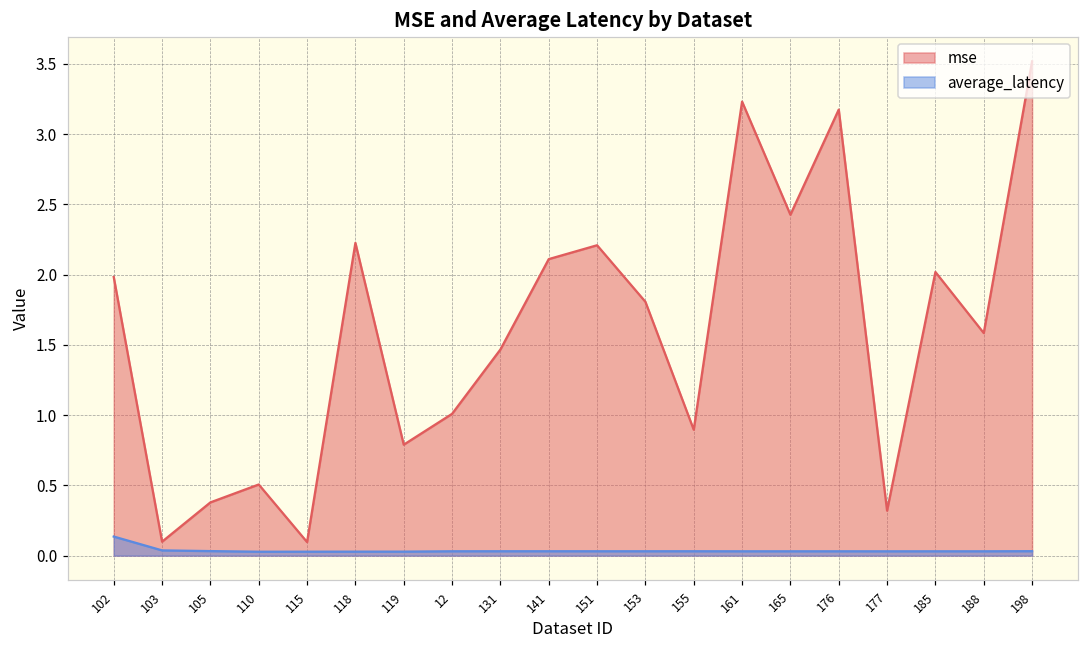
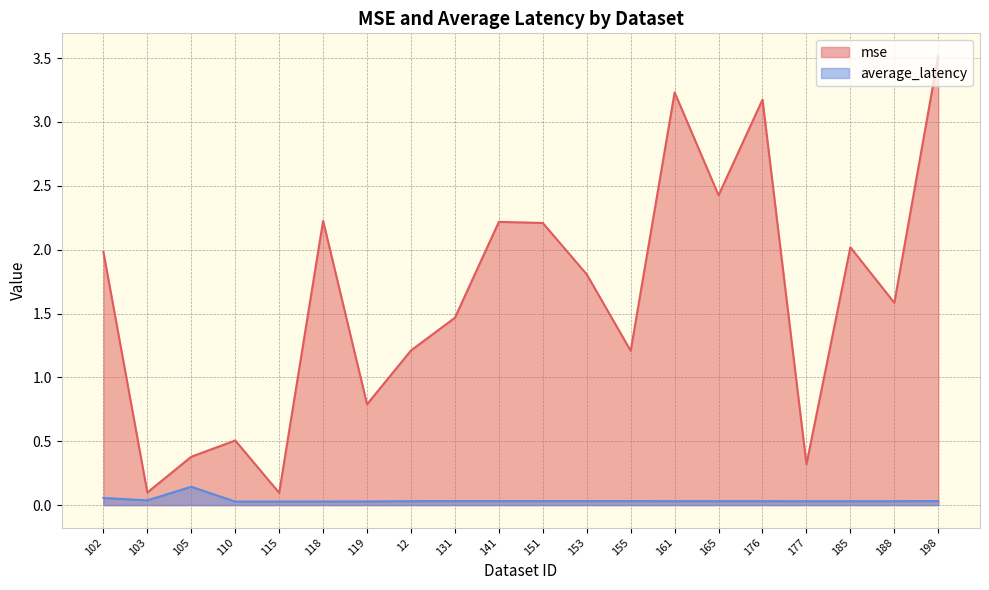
average_latency, 102: 0.14 -> 0.06
average_latency, 105: 0.03 -> 0.14
mse, 12: 1.01 -> 1.21
mse, 141: 2.11 -> 2.22
mse, 155: 0.90 -> 1.21
